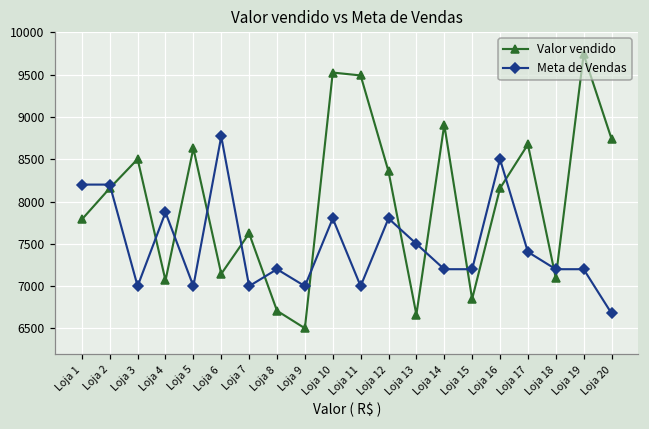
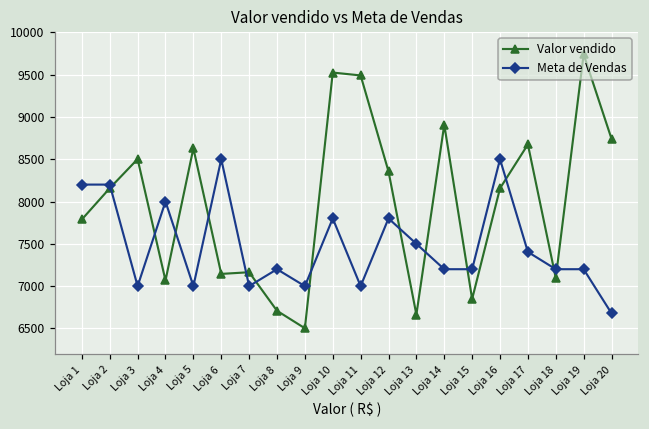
Meta de Vendas, Loja 4: 7900 -> 8000
Meta de Vendas, Loja 6: 8800 -> 8500
Valor vendido, Loja 7: 7600 -> 7200
